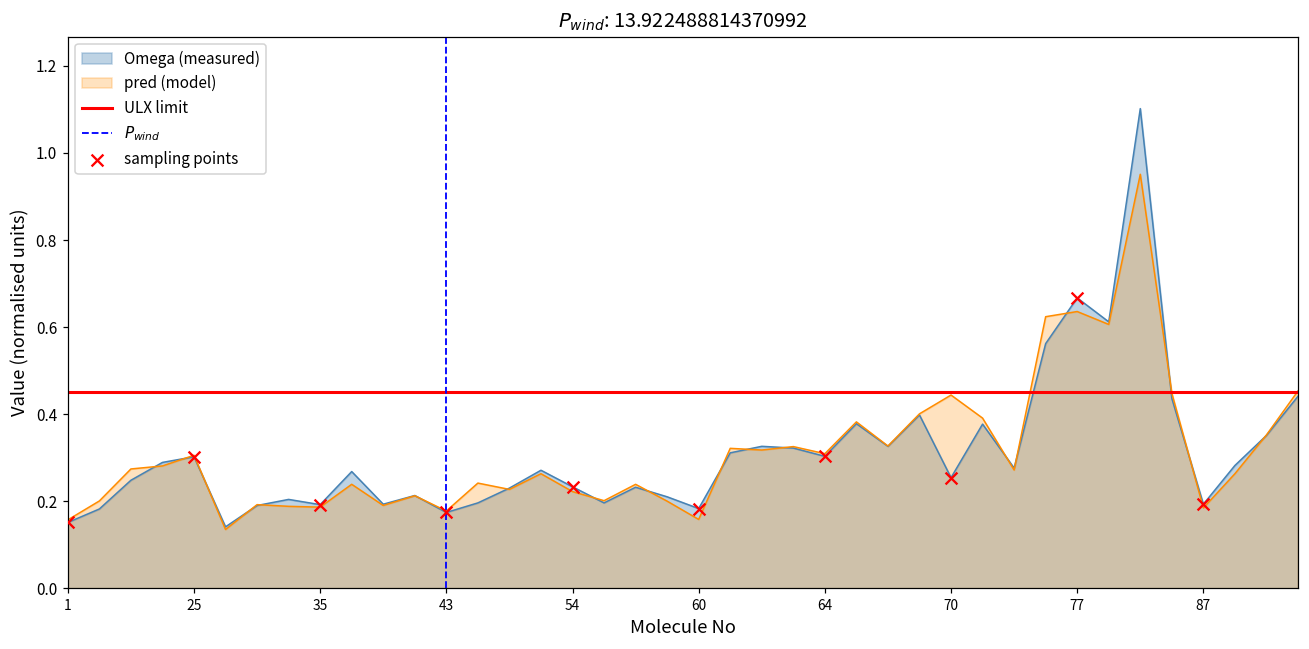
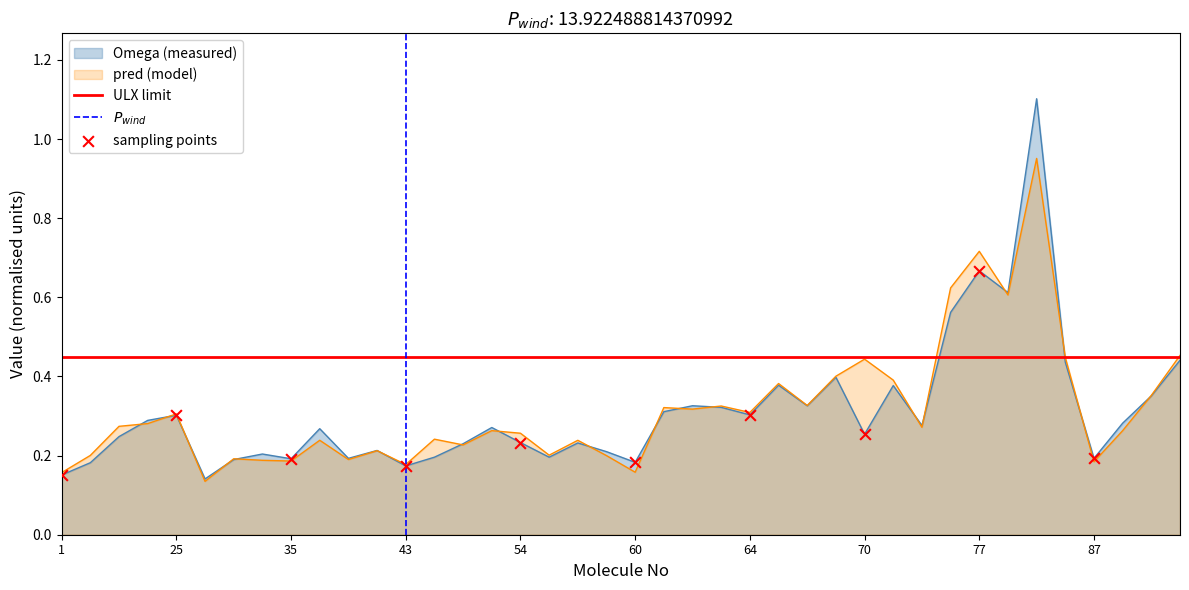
pred (model), 54: 0.22 -> 0.26
pred (model), 77: 0.64 -> 0.72
